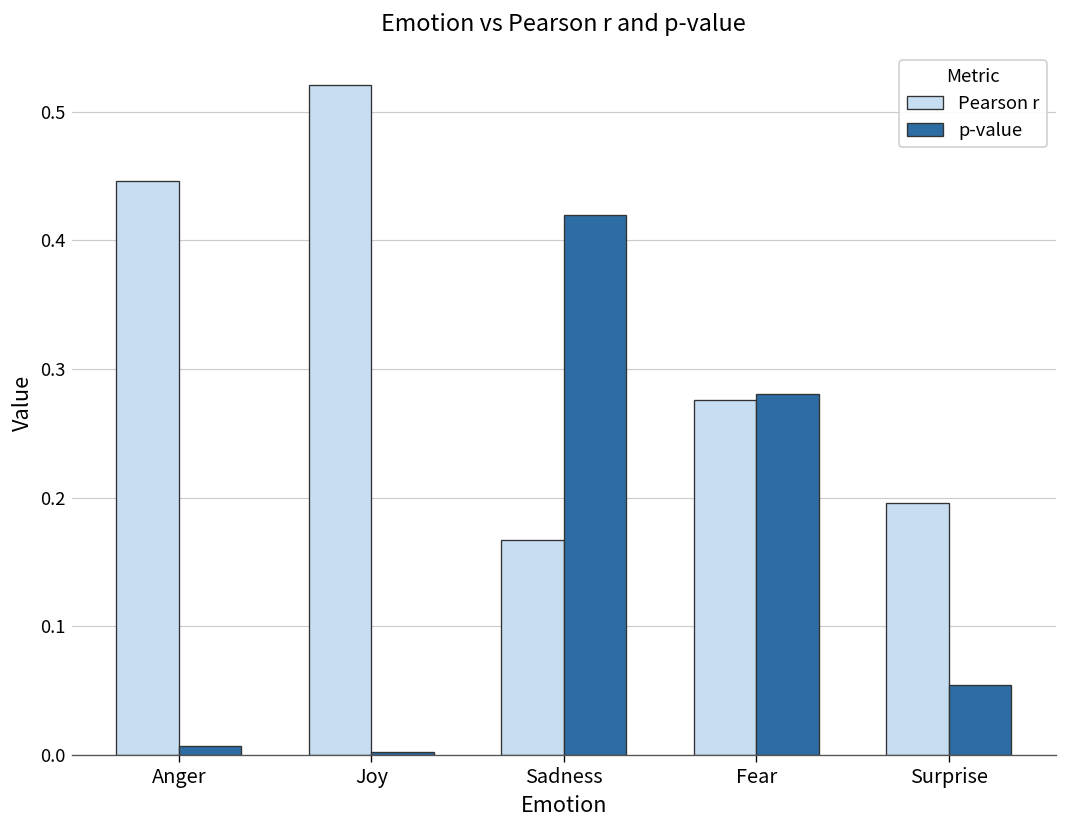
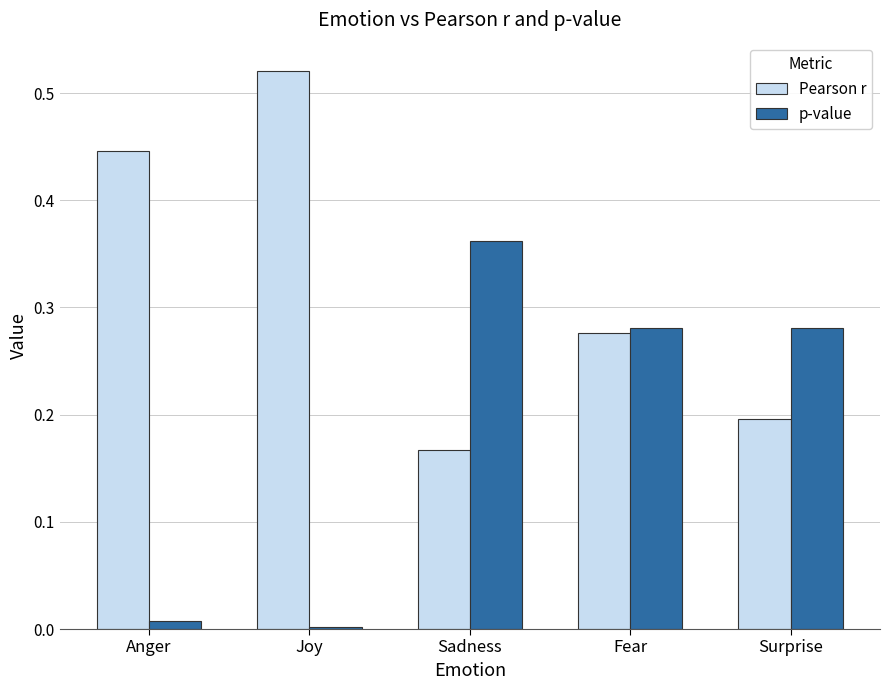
p-value, Sadness: 0.420 -> 0.362
p-value, Surprise: 0.054 -> 0.281
